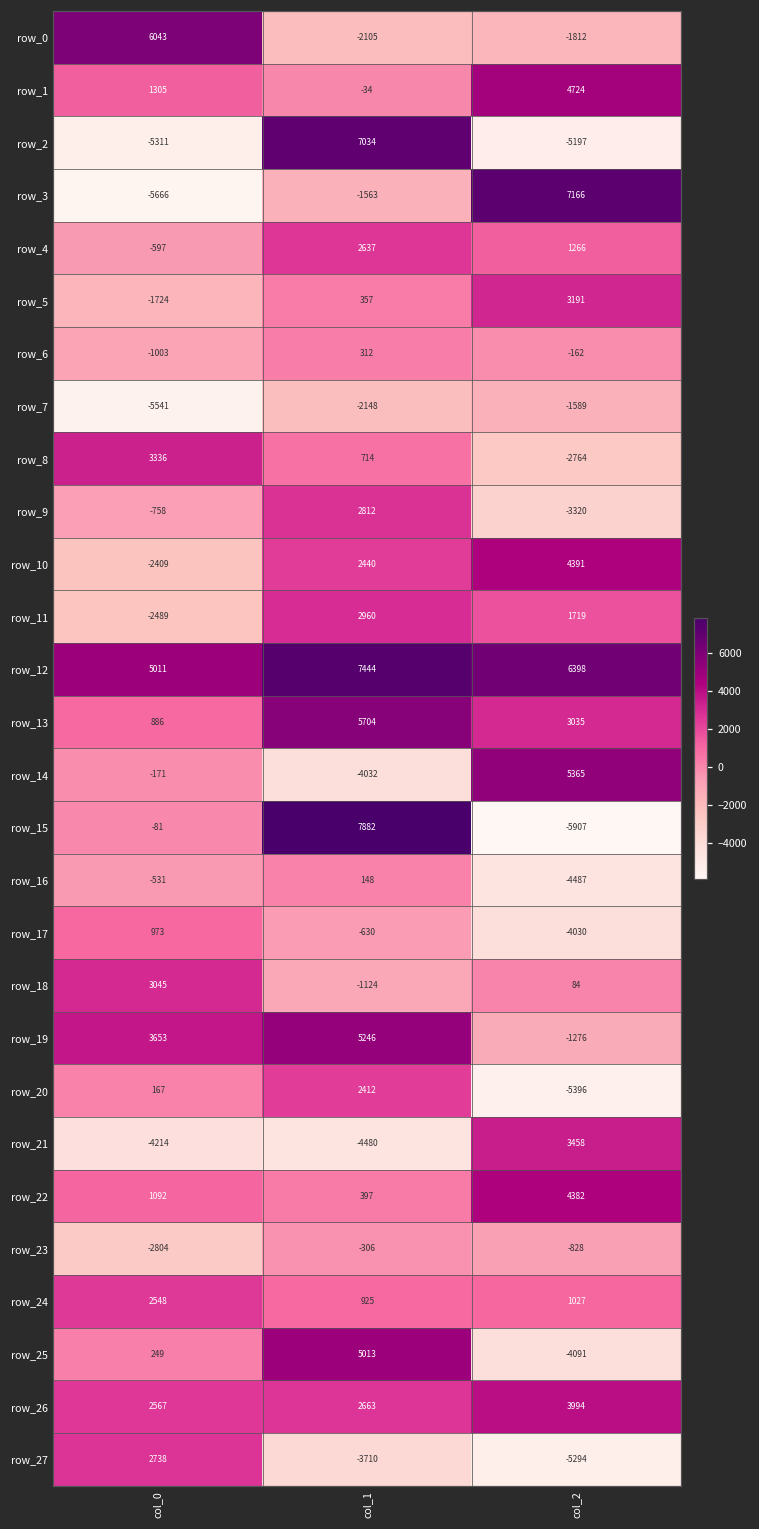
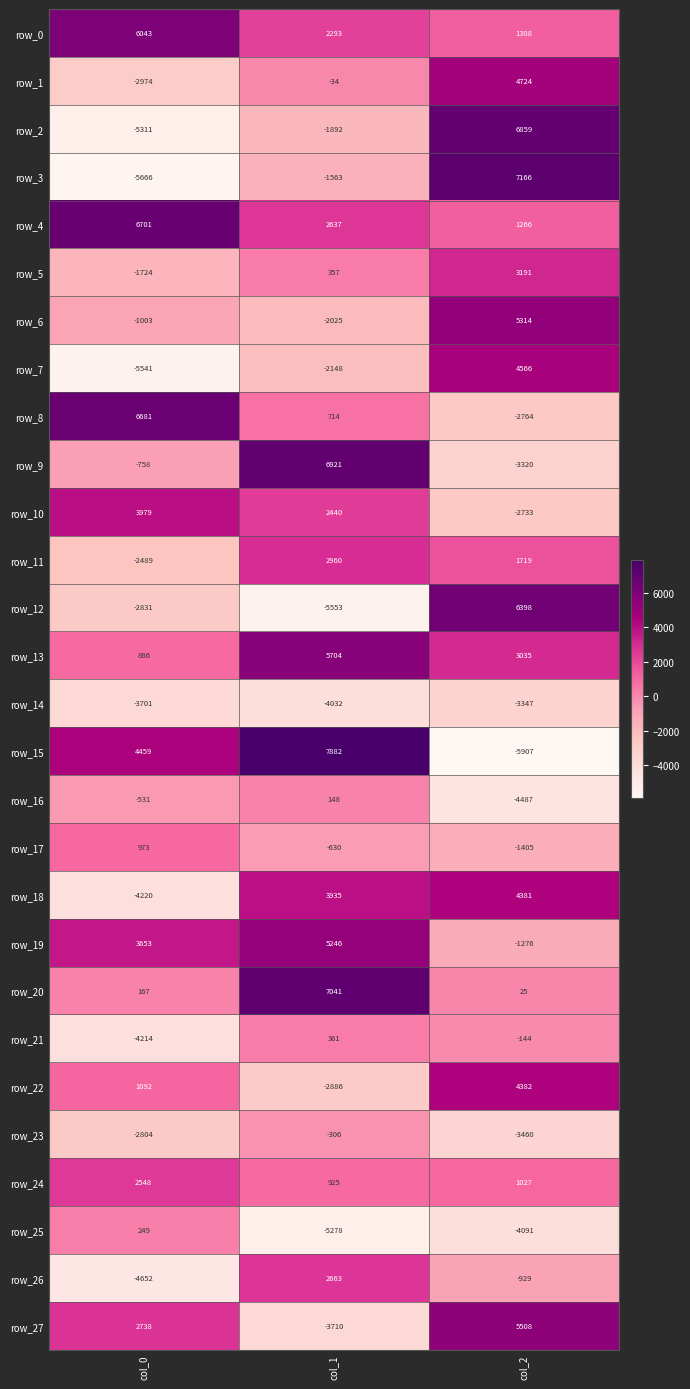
row_0, col_1: -2105 -> 2293
row_0, col_2: -1812 -> 1308
row_1, col_0: 1305 -> -2974
row_2, col_1: 7034 -> -1892
row_2, col_2: -5197 -> 6859
row_4, col_0: -597 -> 6701
row_6, col_1: 312 -> -2025
row_6, col_2: -162 -> 5314
row_7, col_2: -1589 -> 4566
row_8, col_0: 3336 -> 6681
row_9, col_1: 2812 -> 6921
row_10, col_0: -2409 -> 3979
row_10, col_2: 4391 -> -2733
row_12, col_0: 5011 -> -2831
row_12, col_1: 7444 -> -5553
row_14, col_0: -171 -> -3701
row_14, col_2: 5365 -> -3347
row_15, col_0: -81 -> 4459
row_17, col_2: -4030 -> -1405
row_18, col_0: 3045 -> -4220
row_18, col_1: -1124 -> 3935
row_18, col_2: 84 -> 4381
row_20, col_1: 2412 -> 7041
row_20, col_2: -5396 -> 25
row_21, col_1: -4480 -> 361
row_21, col_2: 3458 -> -144
row_22, col_1: 397 -> -2886
row_23, col_2: -828 -> -3460
row_25, col_1: 5013 -> -5278
row_26, col_0: 2567 -> -4652
row_26, col_2: 3994 -> -929
row_27, col_2: -5294 -> 5508
